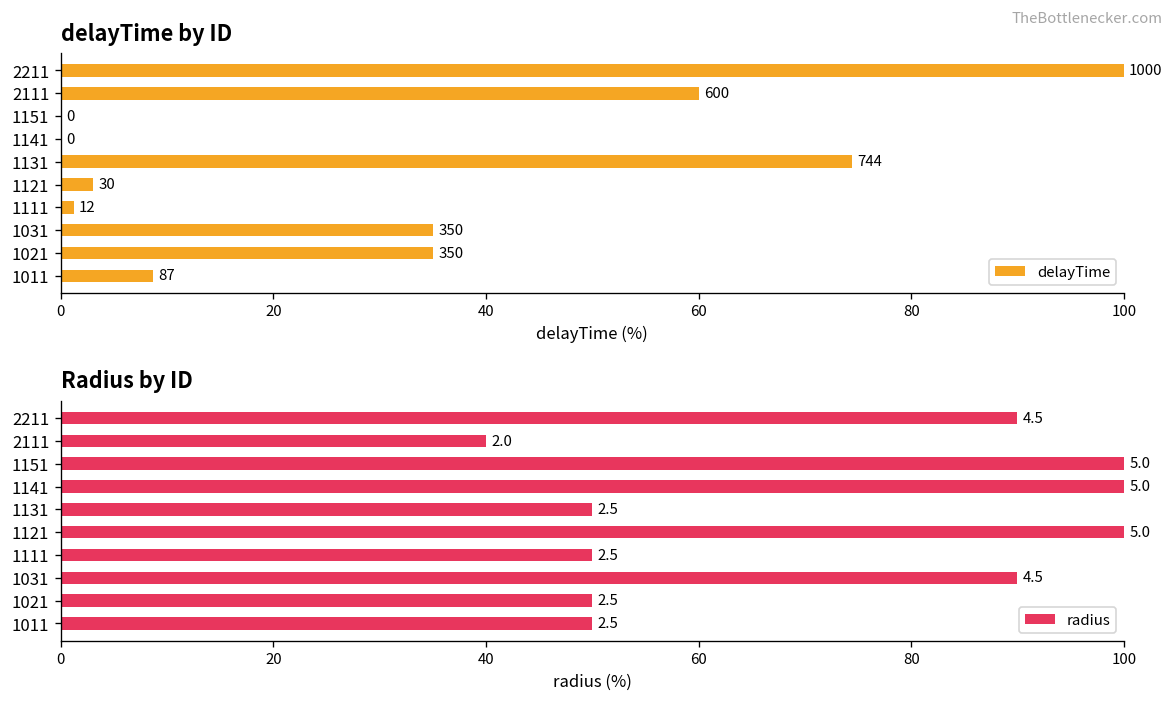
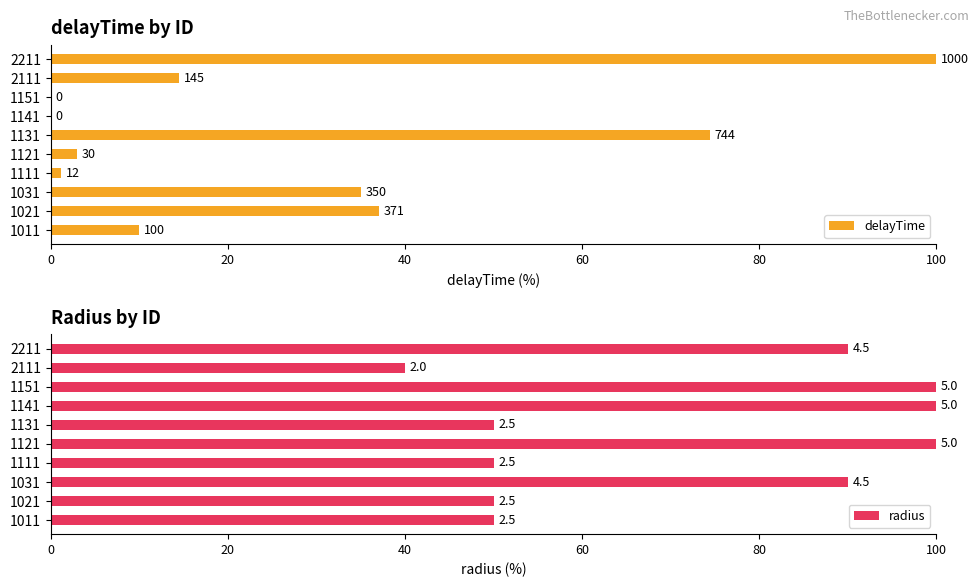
delayTime by ID, 2111: 600 -> 145
delayTime by ID, 1021: 350 -> 371
delayTime by ID, 1011: 87 -> 100
